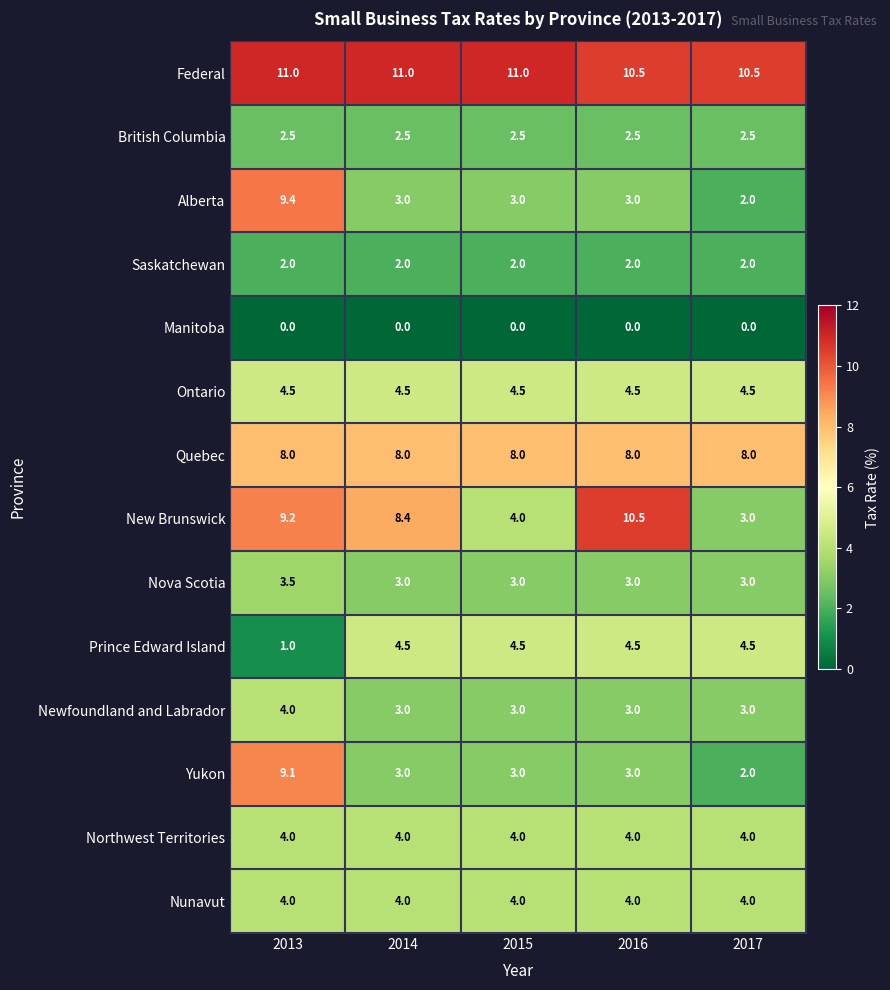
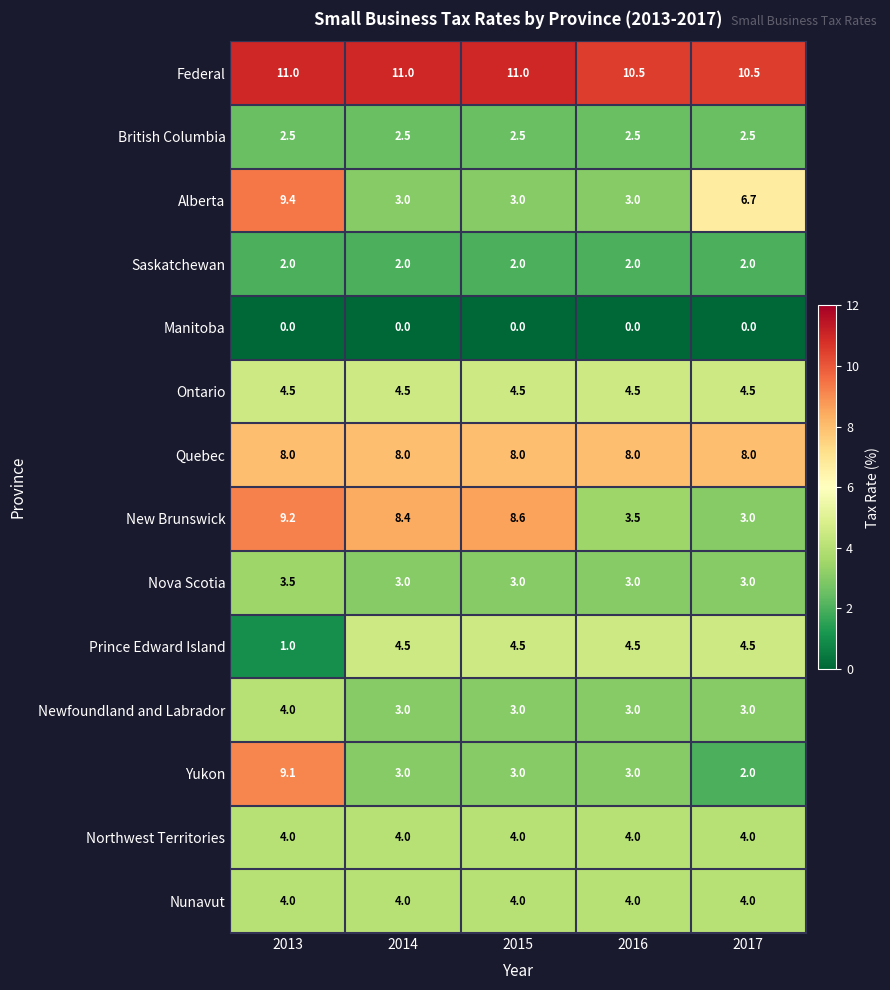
Alberta, 2017: 2.0 -> 6.7
New Brunswick, 2015: 4.0 -> 8.6
New Brunswick, 2016: 10.5 -> 3.5
